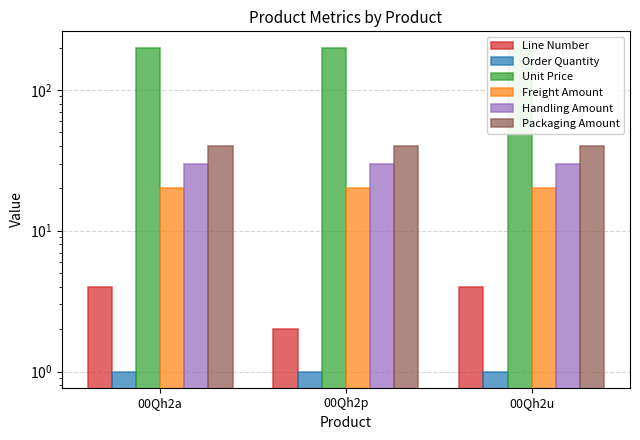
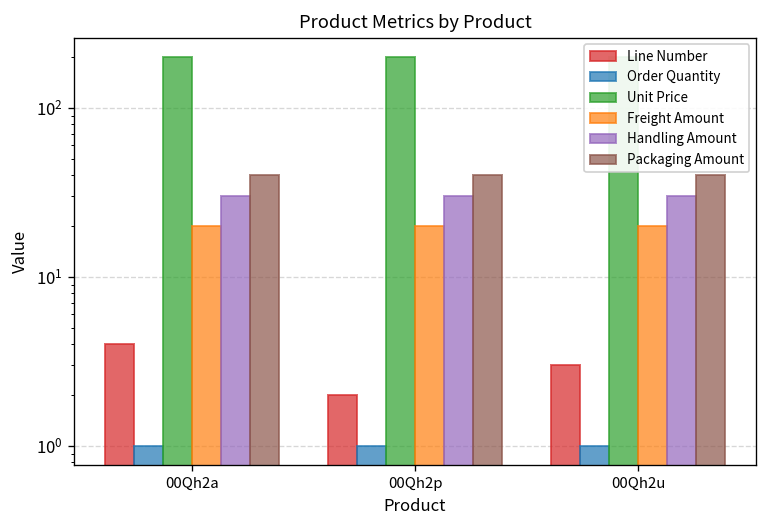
Line Number, 00Qh2u: 4 -> 3
